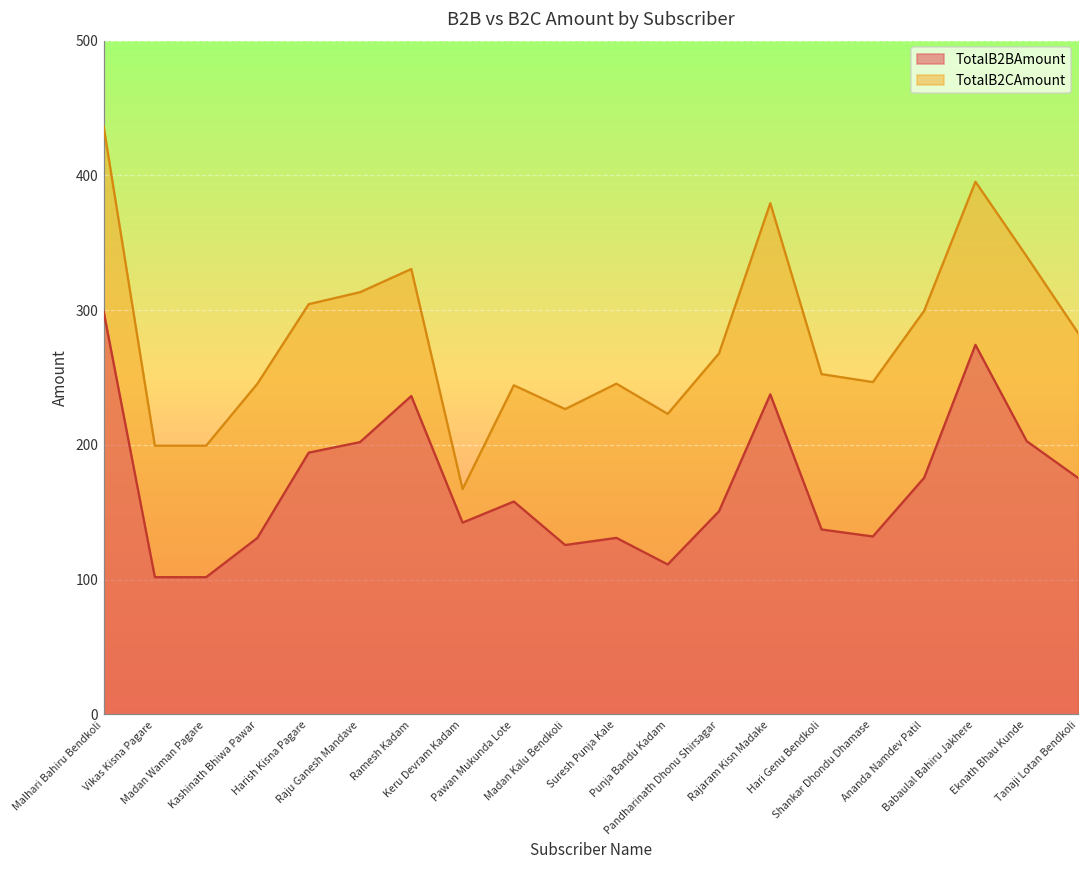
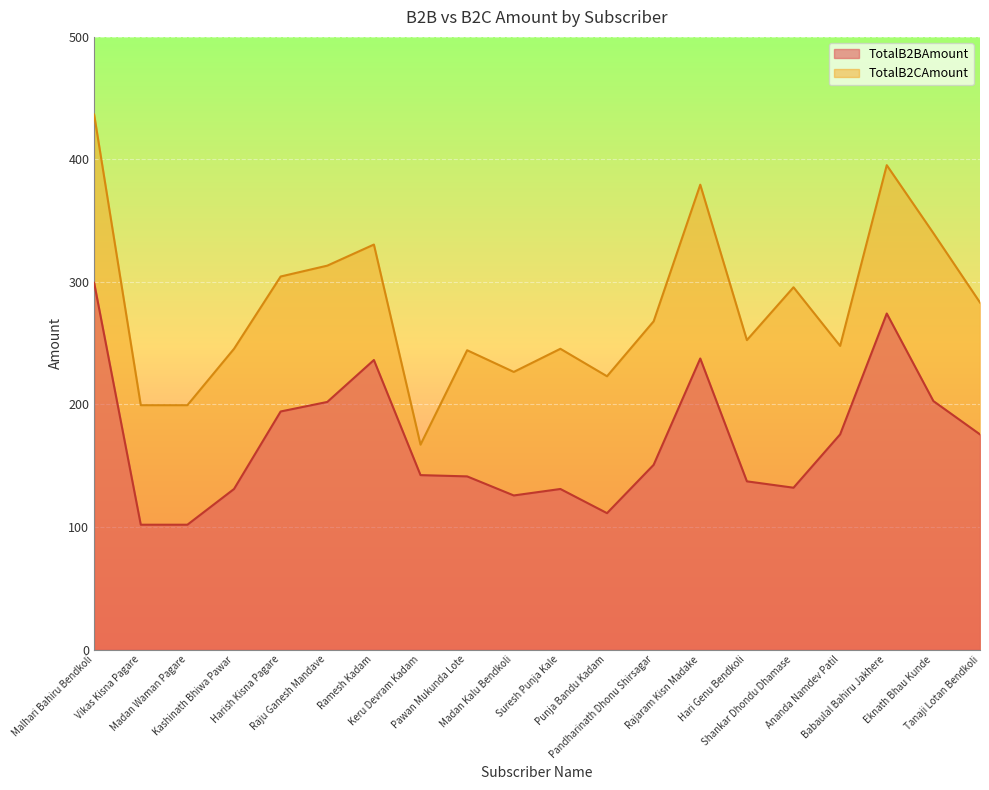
TotalB2BAmount, Pawan Mukunda Lote: 158 -> 141
TotalB2CAmount, Shankar Dhondu Dhamase: 247 -> 296
TotalB2CAmount, Ananda Namdev Patil: 300 -> 248
